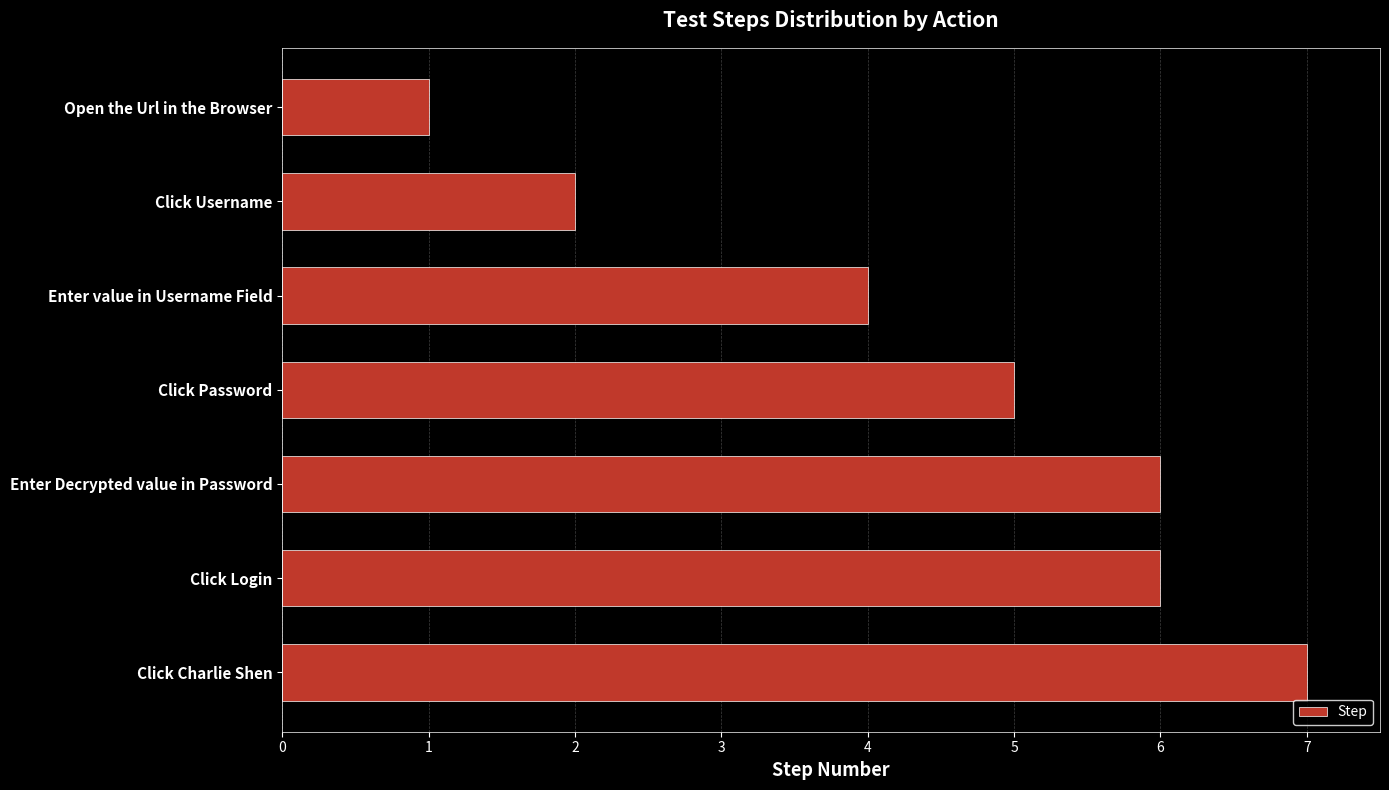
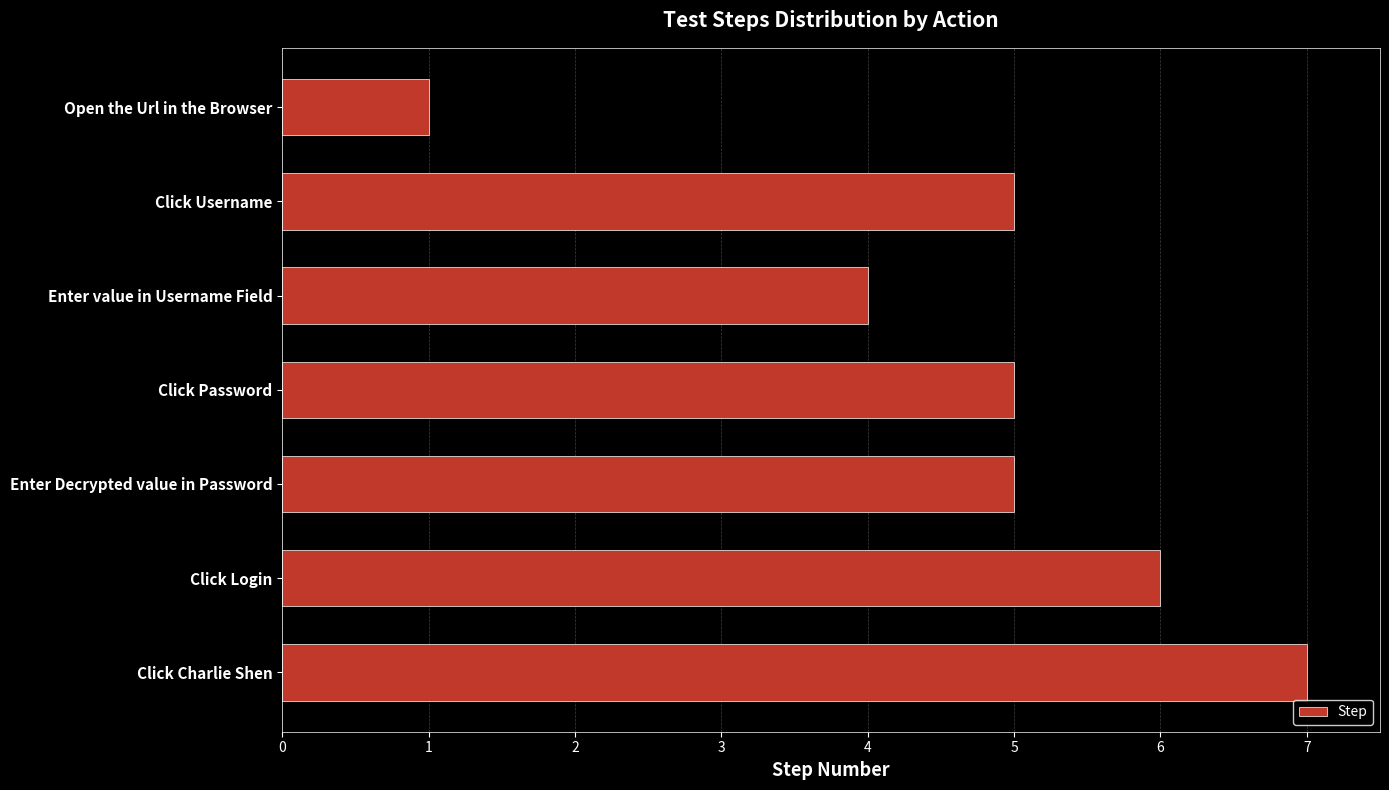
Click Username: 2 -> 5
Enter Decrypted value in Password: 6 -> 5
